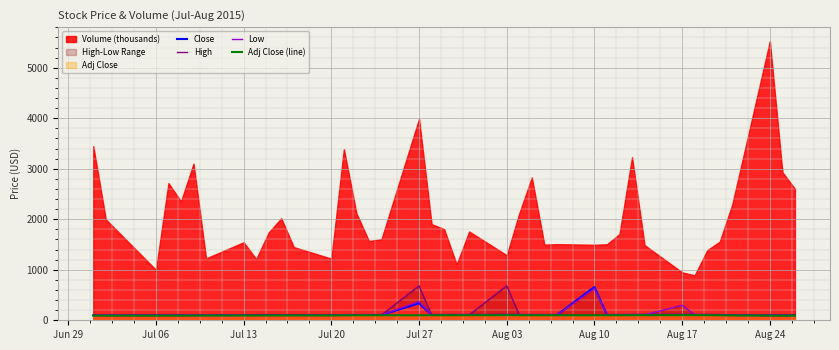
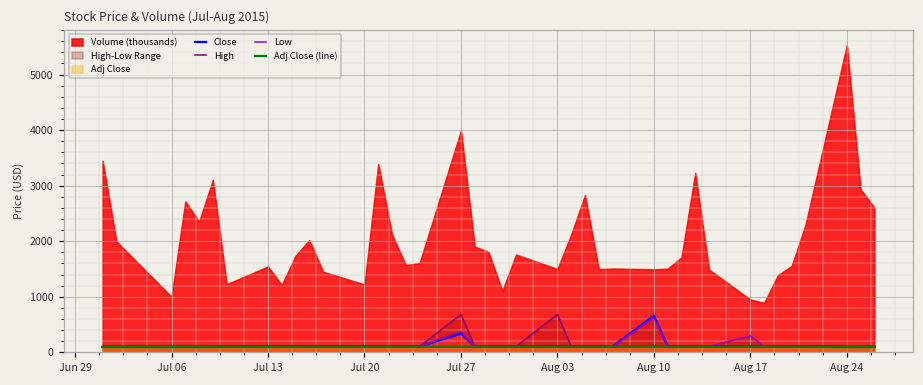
Volume (thousands), Aug 03: 1300 -> 1500
